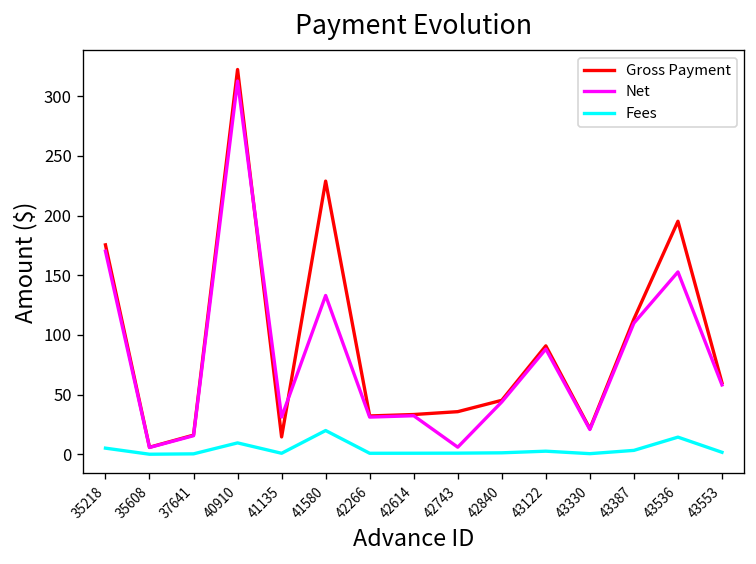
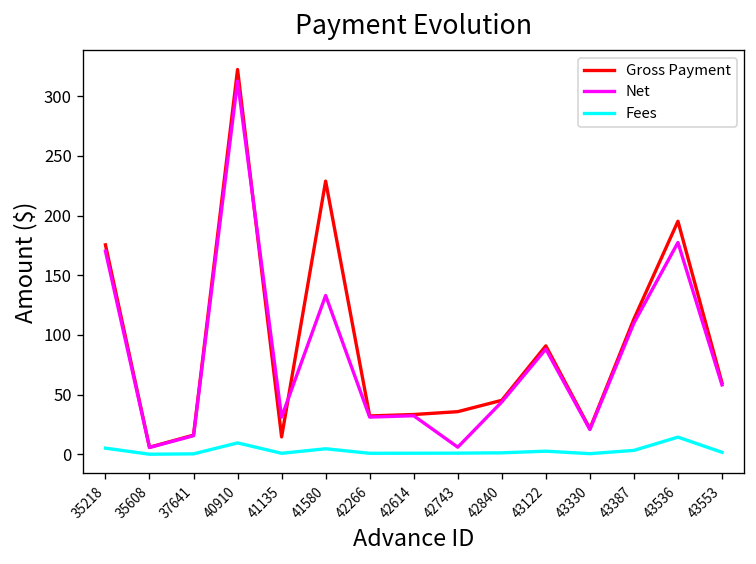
Fees, 41580: 20 -> 0
Net, 43536: 150 -> 180
